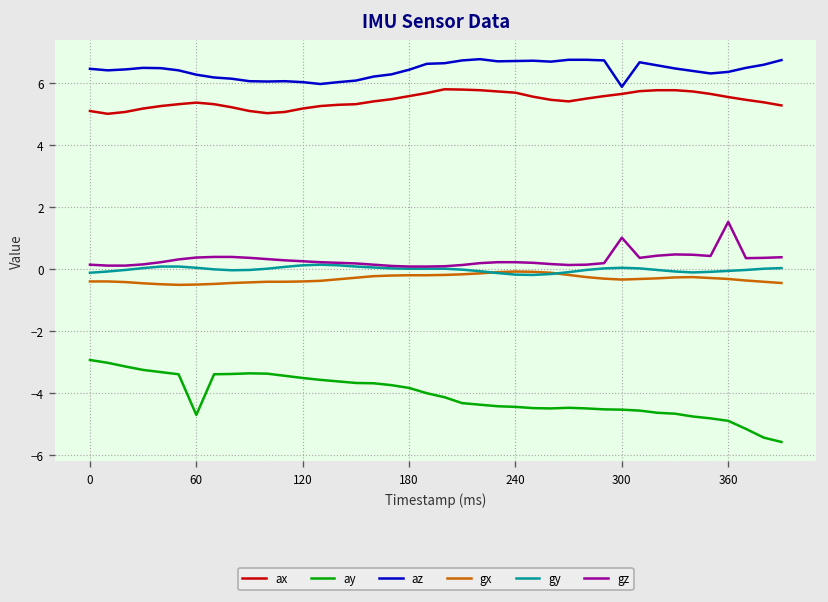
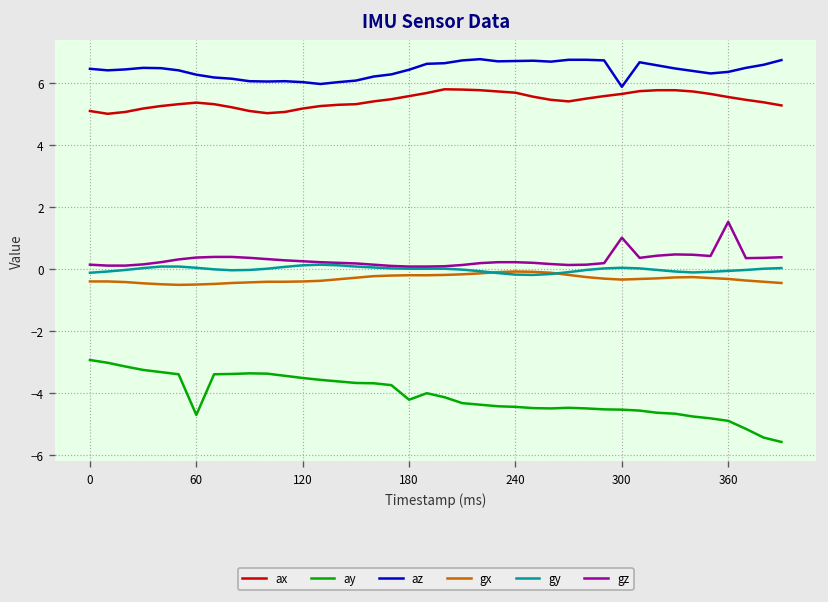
ay, 180: -3.8 -> -4.2
